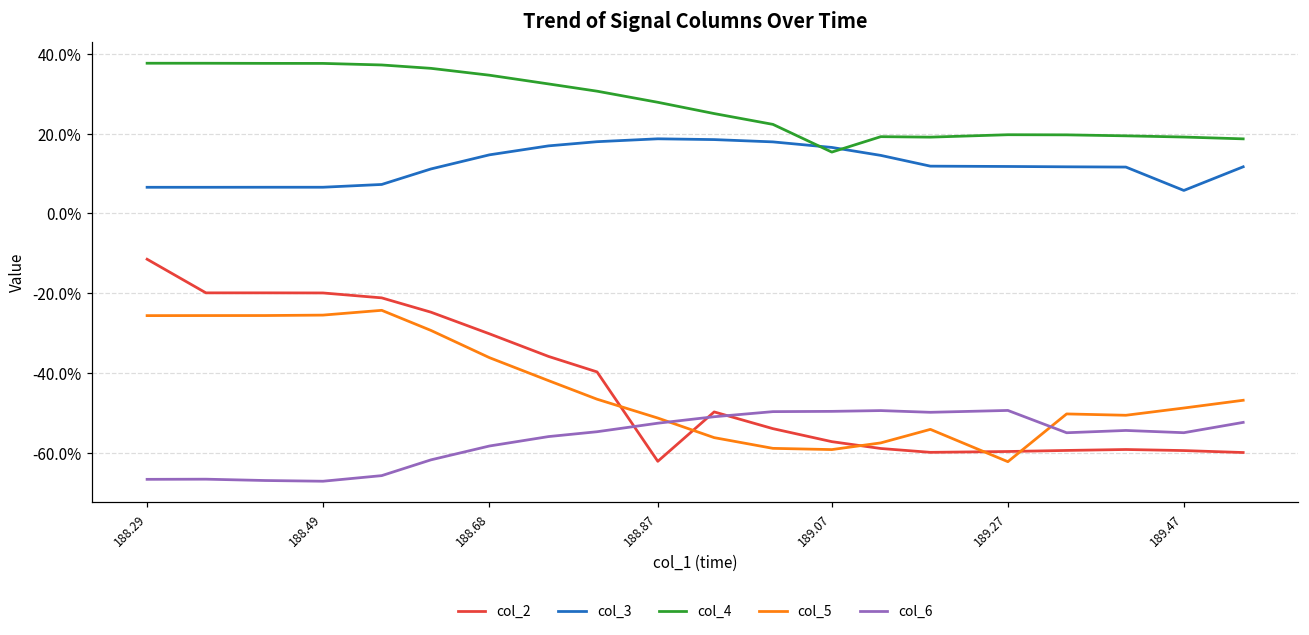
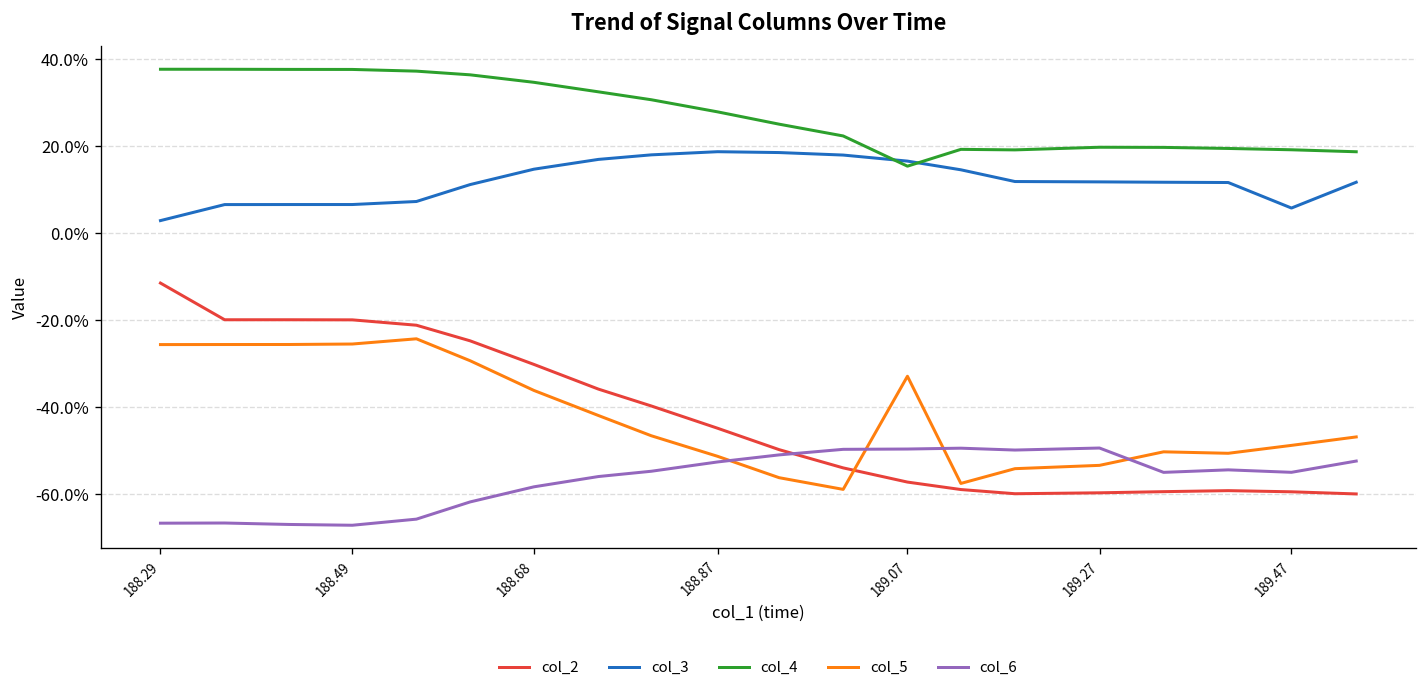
col_3, 188.29: 7% -> 3%
col_2, 188.87: -62% -> -45%
col_5, 189.07: -59% -> -33%
col_5, 189.27: -62% -> -53%
